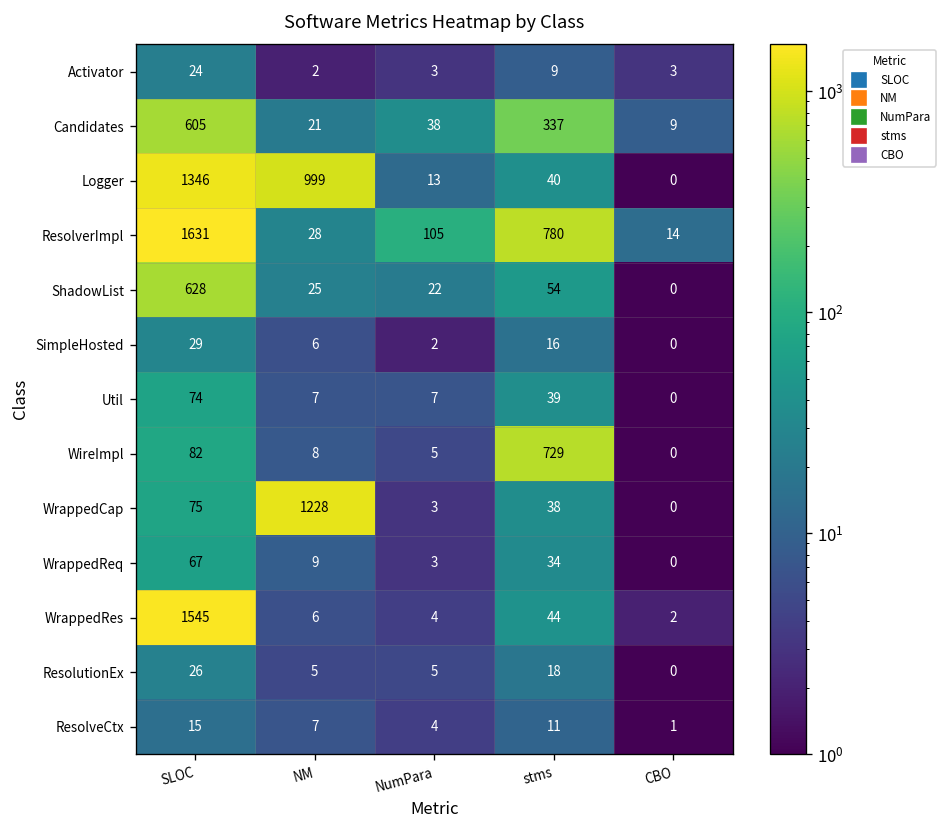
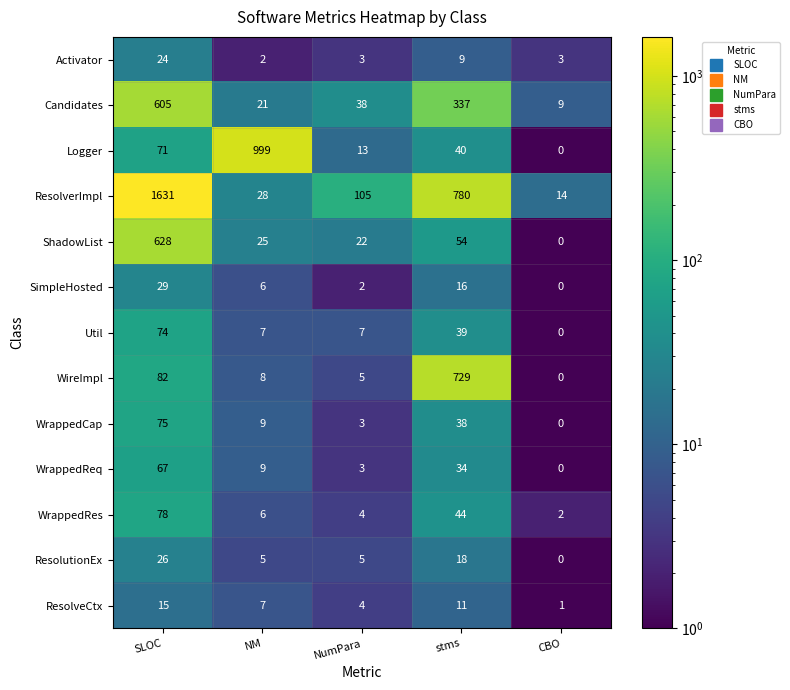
Logger, SLOC: 1346 -> 71
WrappedCap, NM: 1228 -> 9
WrappedRes, SLOC: 1545 -> 78
